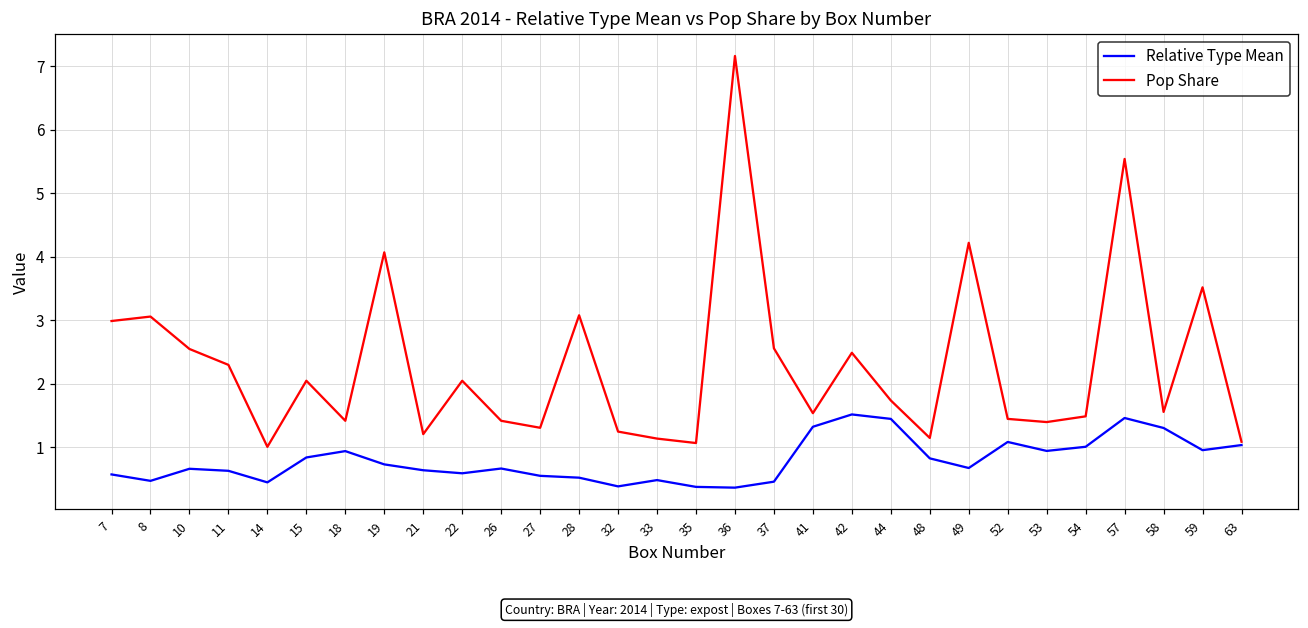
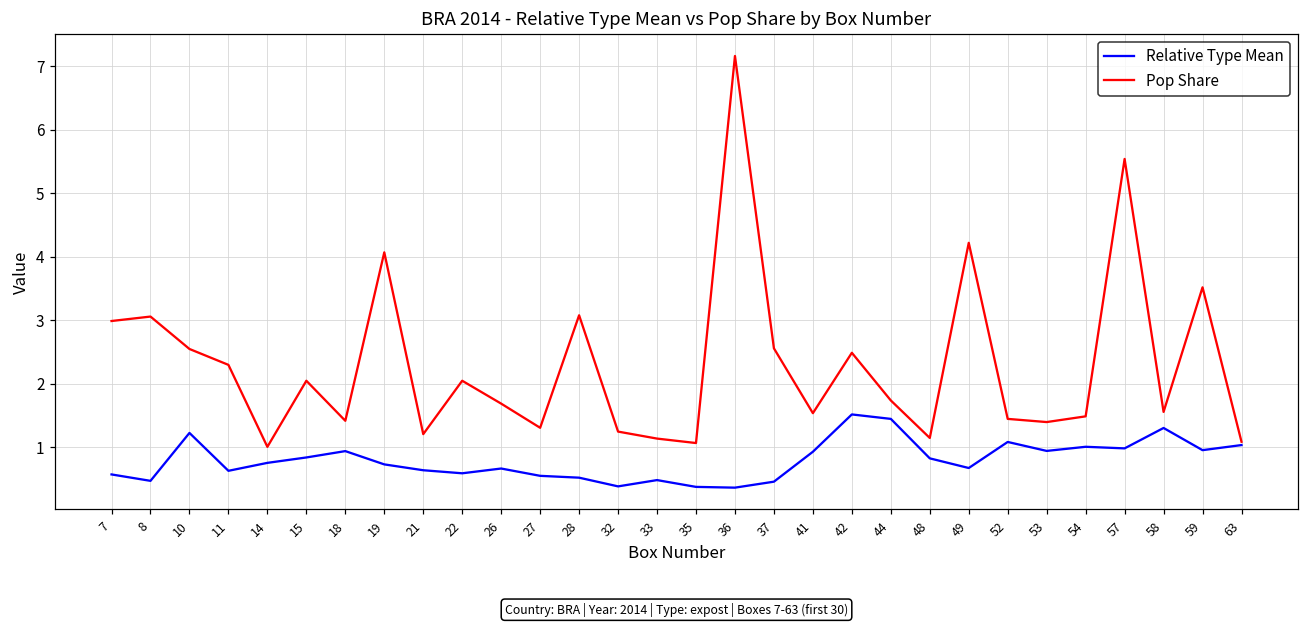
Relative Type Mean, 10: 0.7 -> 1.2
Relative Type Mean, 14: 0.5 -> 0.8
Pop Share, 26: 1.4 -> 1.7
Relative Type Mean, 41: 1.3 -> 0.9
Relative Type Mean, 57: 1.5 -> 1.0
